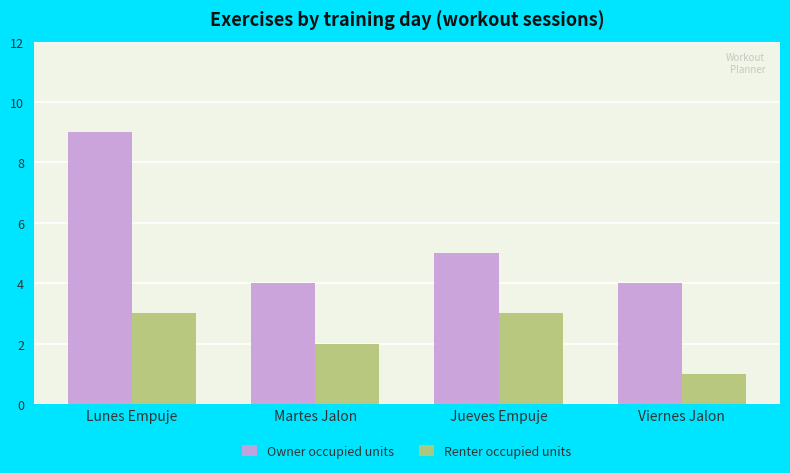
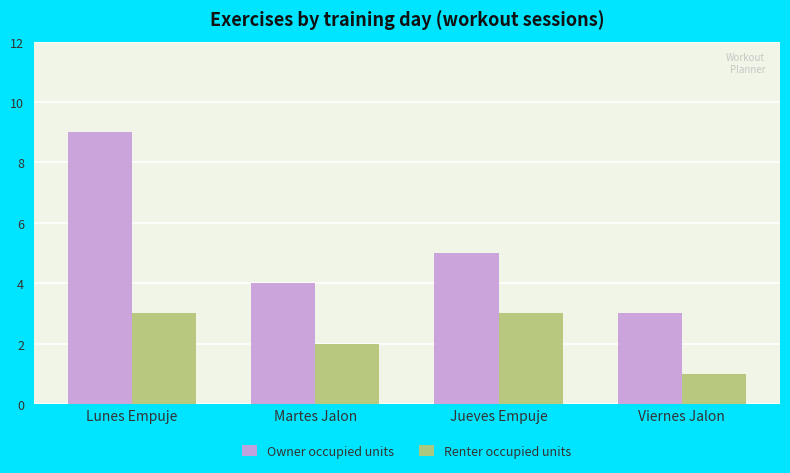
Owner occupied units, Viernes Jalon: 4 -> 3
